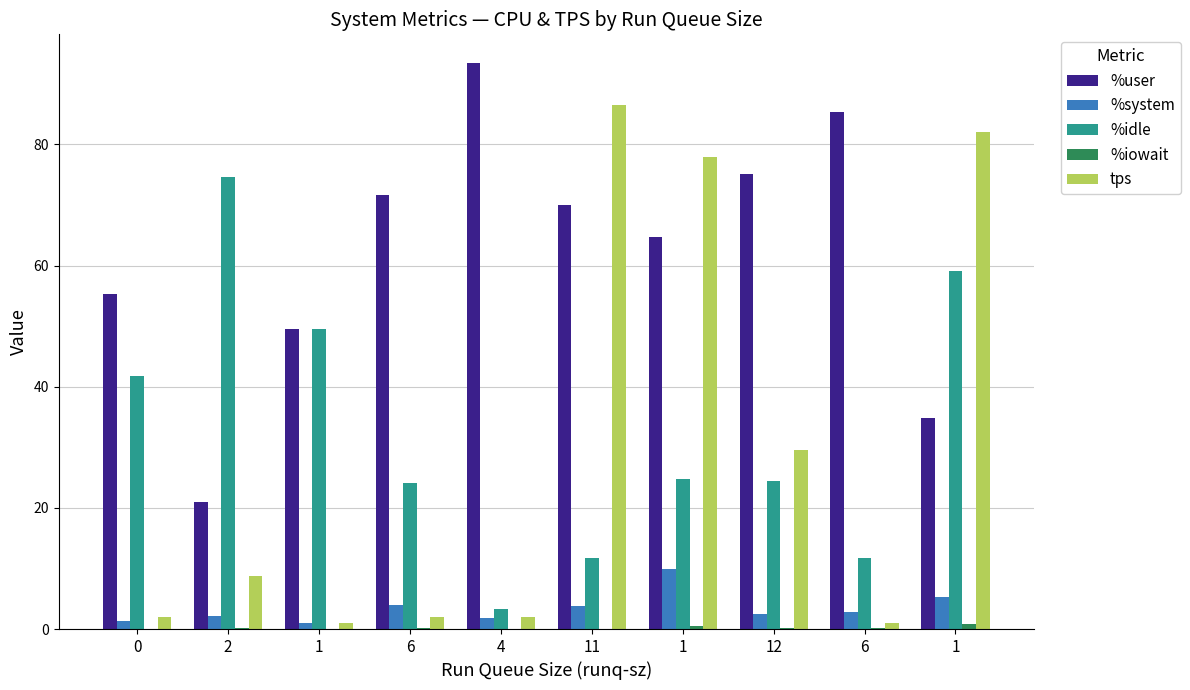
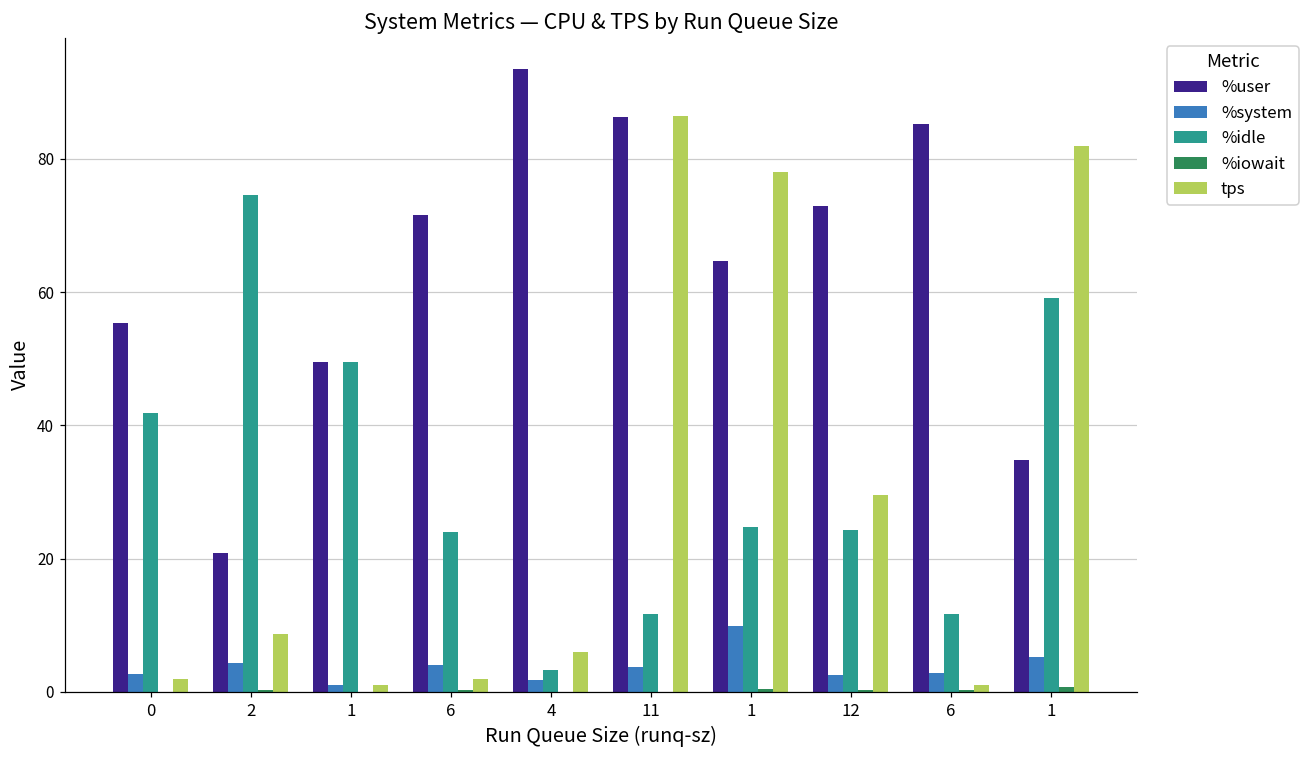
%system, 0: 1 -> 3
%system, 2: 2 -> 4
tps, 4: 2 -> 6
%user, 11: 70 -> 86
%user, 12: 75 -> 73
